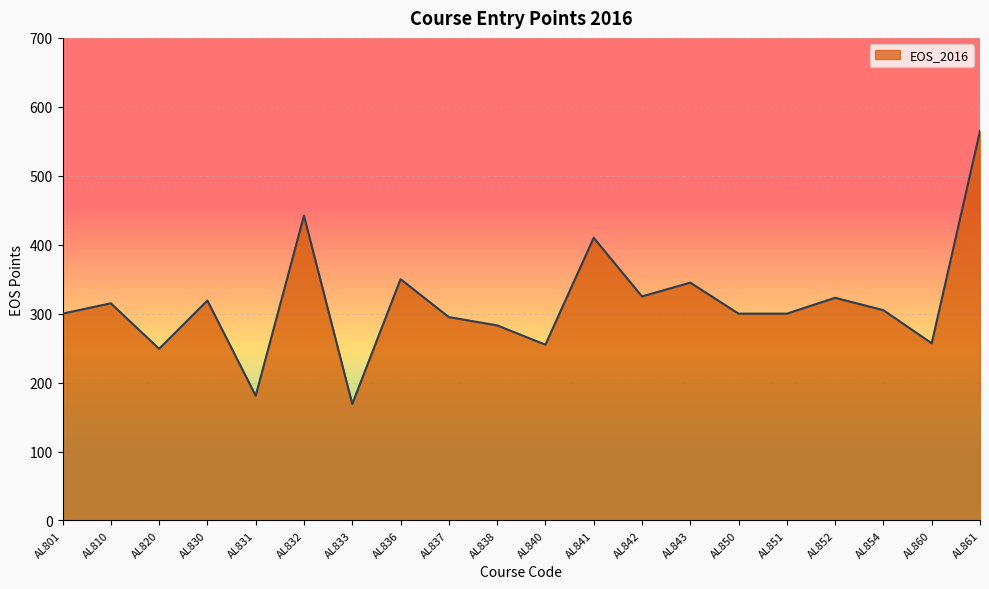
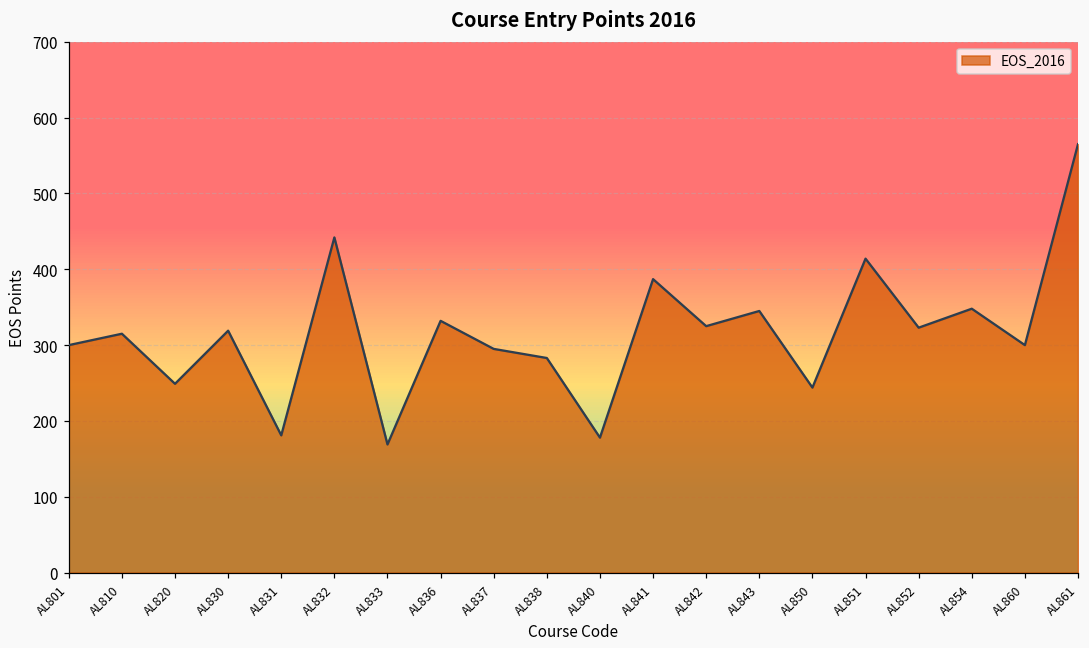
AL836: 350 -> 330
AL840: 260 -> 180
AL841: 410 -> 390
AL850: 300 -> 240
AL851: 300 -> 410
AL854: 310 -> 350
AL860: 260 -> 300
